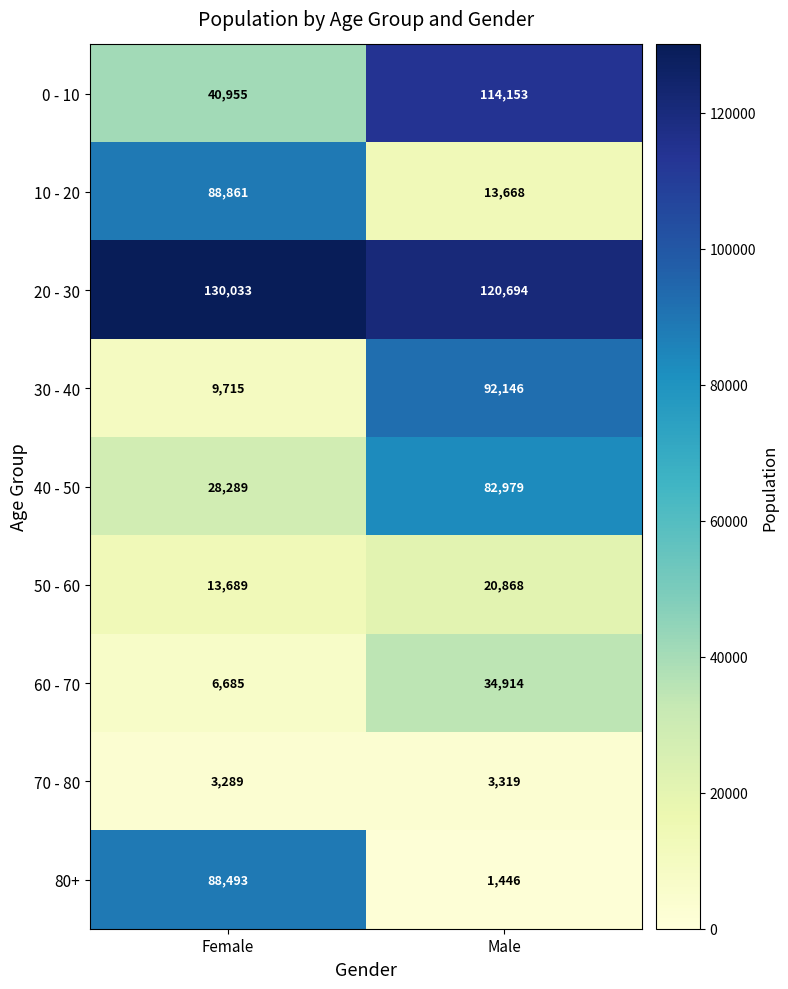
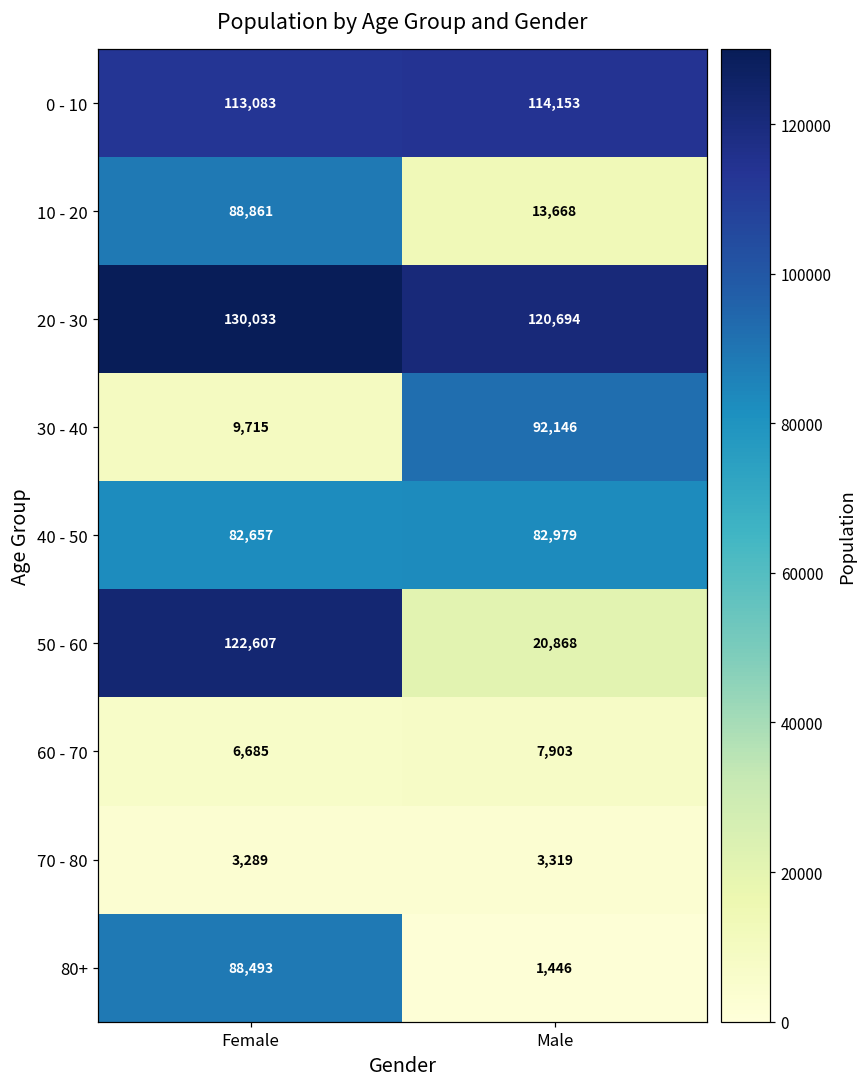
0 - 10, Female: 40,955 -> 113,083
40 - 50, Female: 28,289 -> 82,657
50 - 60, Female: 13,689 -> 122,607
60 - 70, Male: 34,914 -> 7,903
